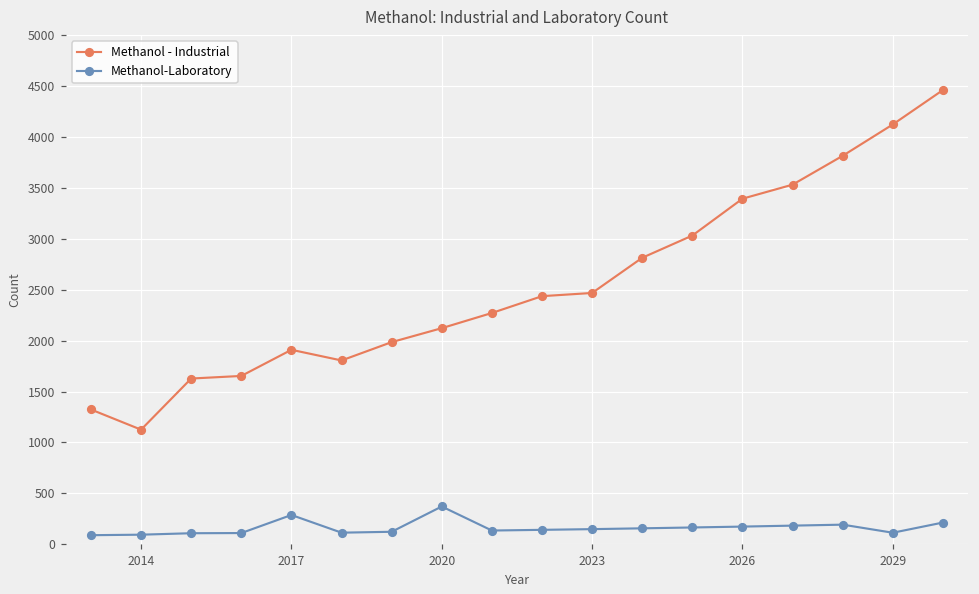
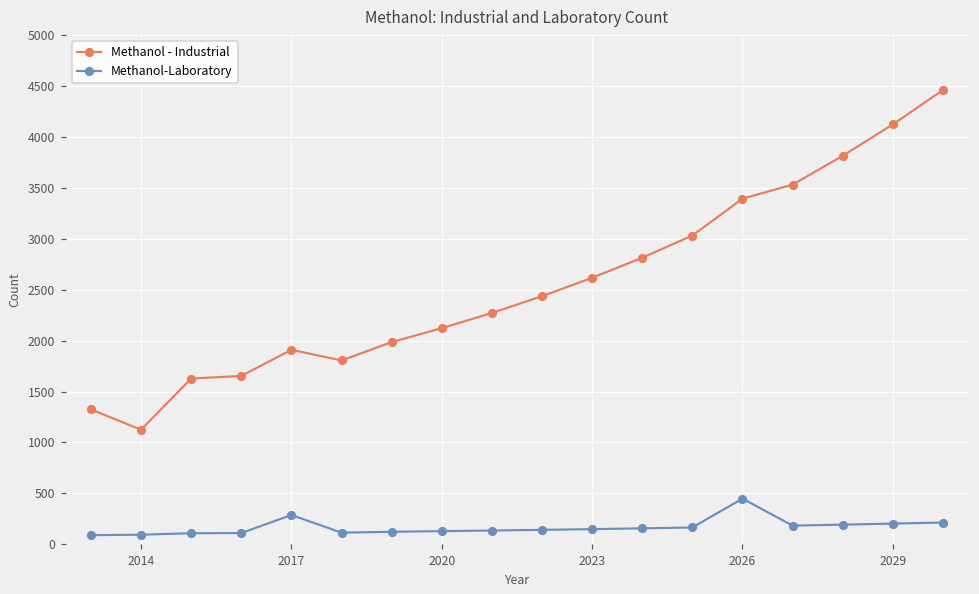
Methanol-Laboratory, 2020: 400 -> 100
Methanol - Industrial, 2023: 2500 -> 2600
Methanol-Laboratory, 2026: 200 -> 400
Methanol-Laboratory, 2029: 100 -> 200
